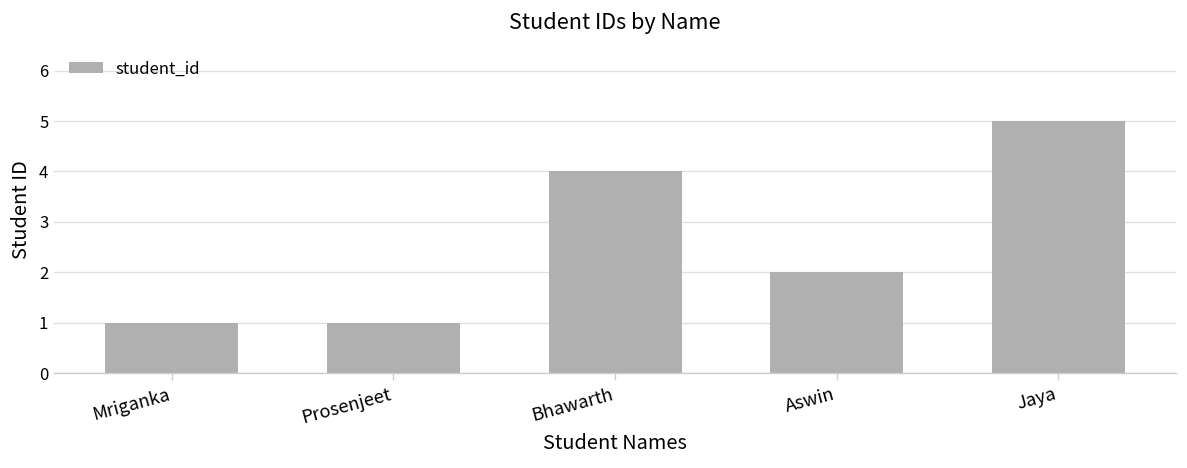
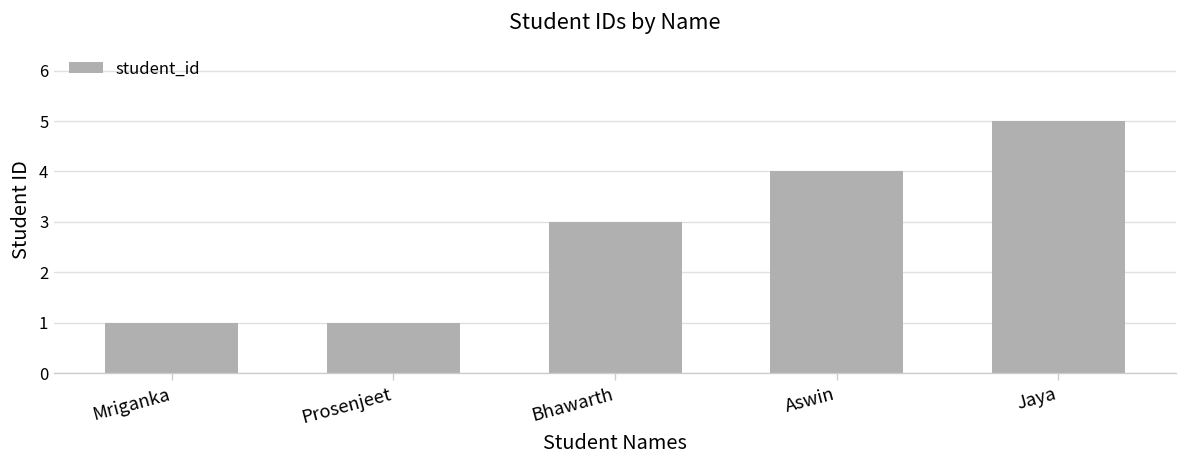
Bhawarth: 4 -> 3
Aswin: 2 -> 4
